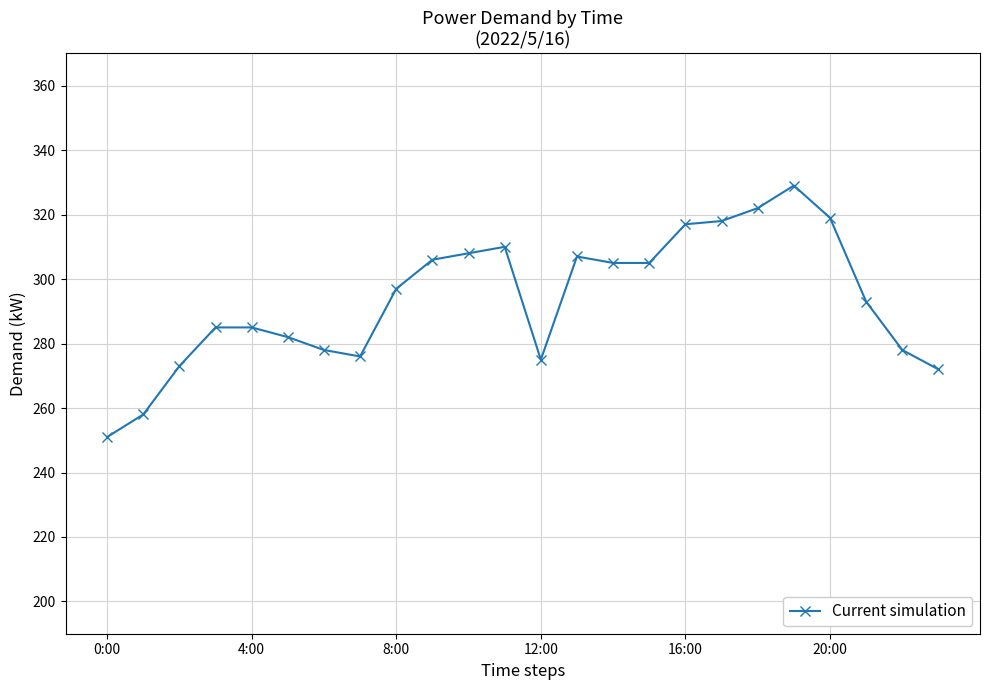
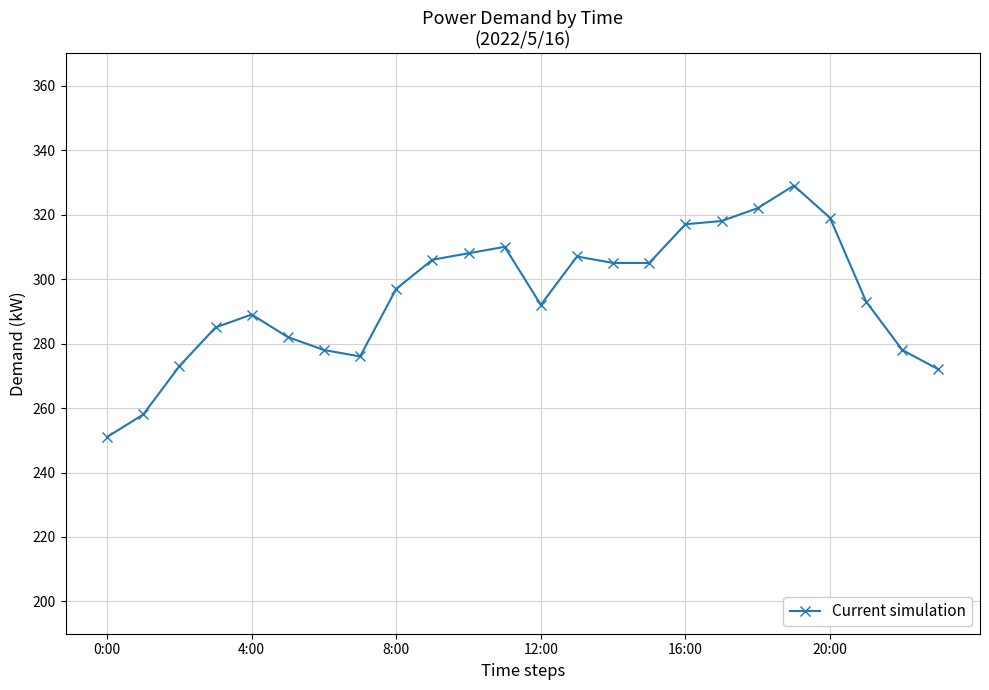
4:00: 285 -> 289
12:00: 275 -> 292
